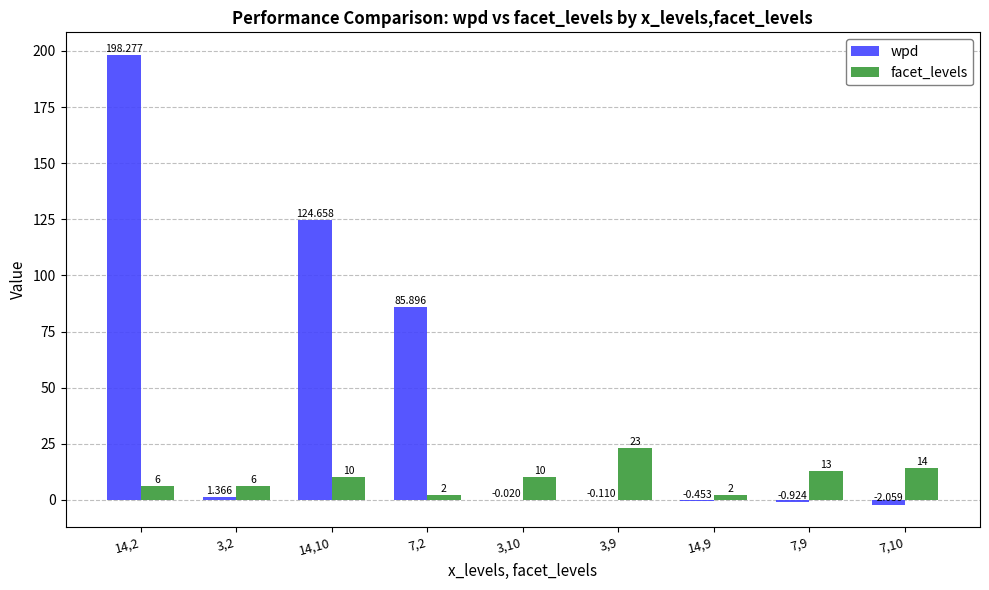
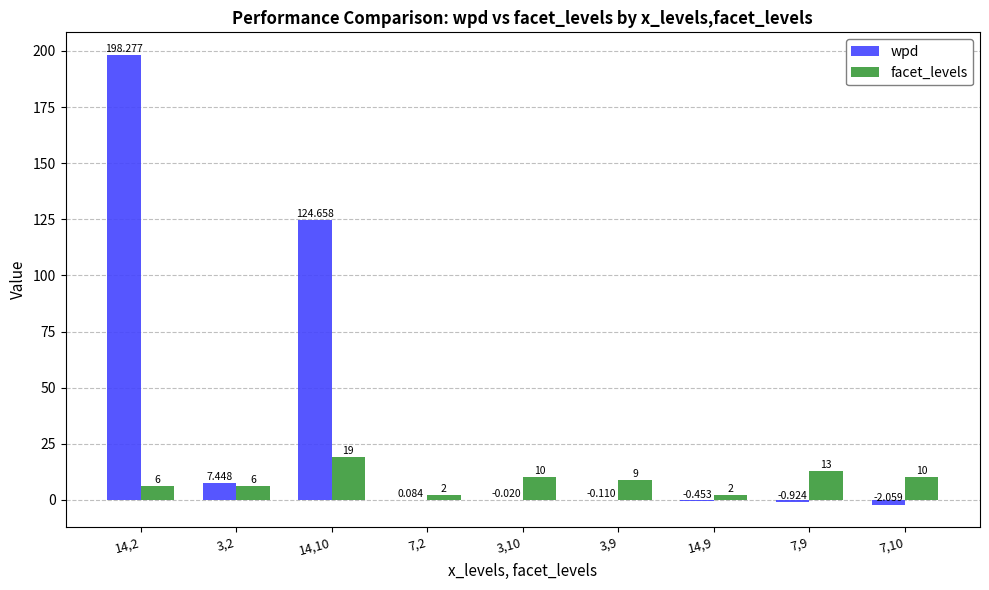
wpd, 3,2: 1.366 -> 7.448
facet_levels, 14,10: 10 -> 19
wpd, 7,2: 85.896 -> 0.084
facet_levels, 3,9: 23 -> 9
facet_levels, 7,10: 14 -> 10
